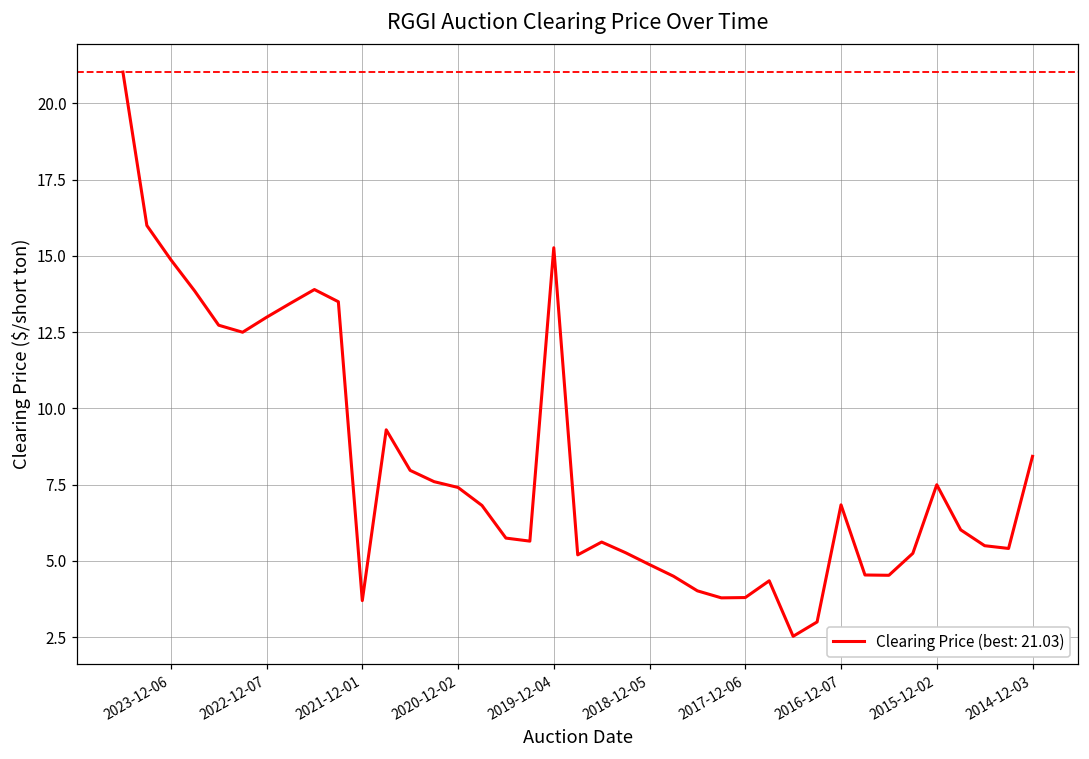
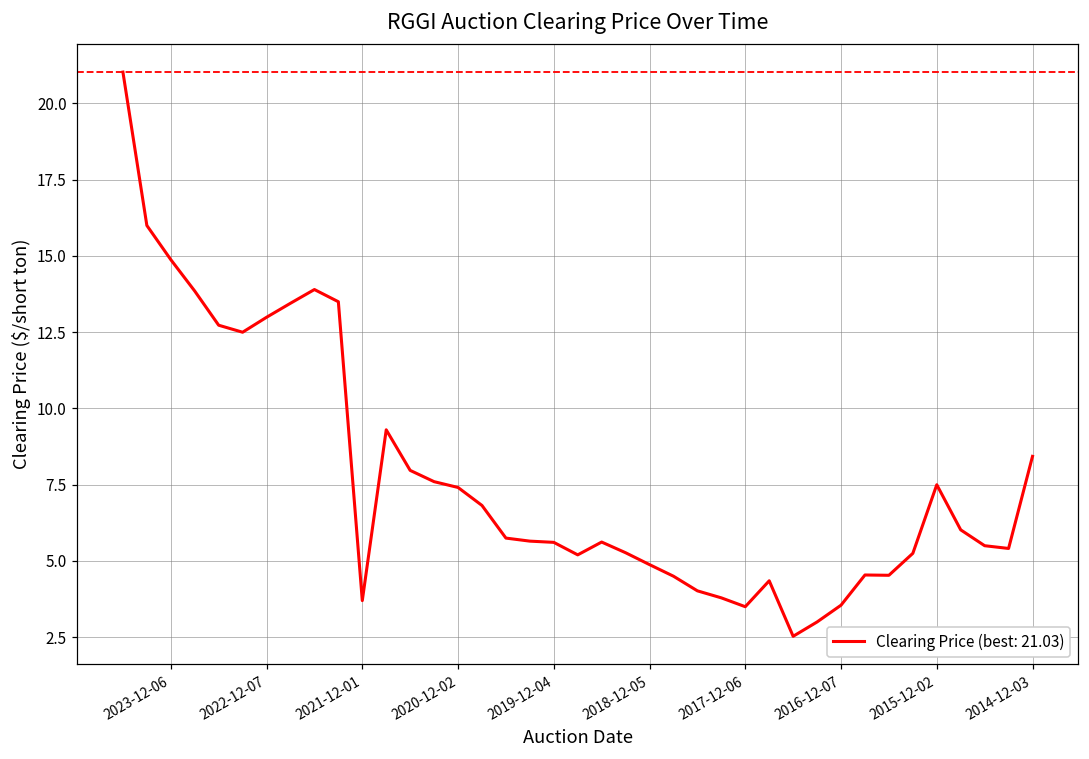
2019-12-04: 15.3 -> 5.6
2017-12-06: 3.8 -> 3.5
2016-12-07: 6.8 -> 3.6
